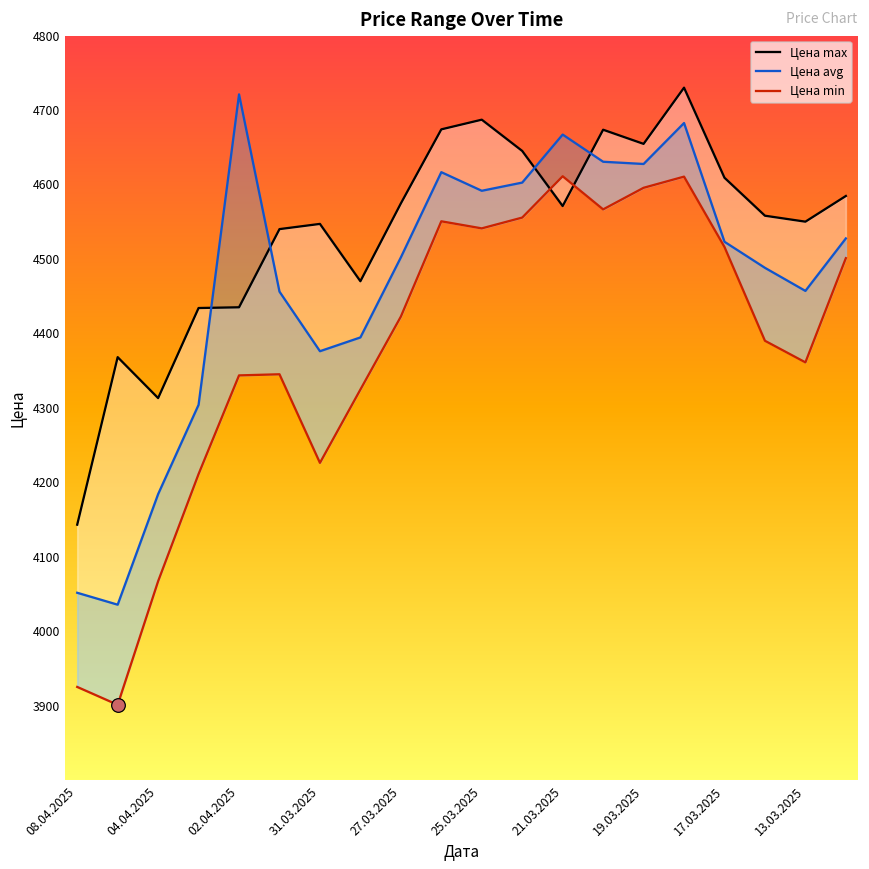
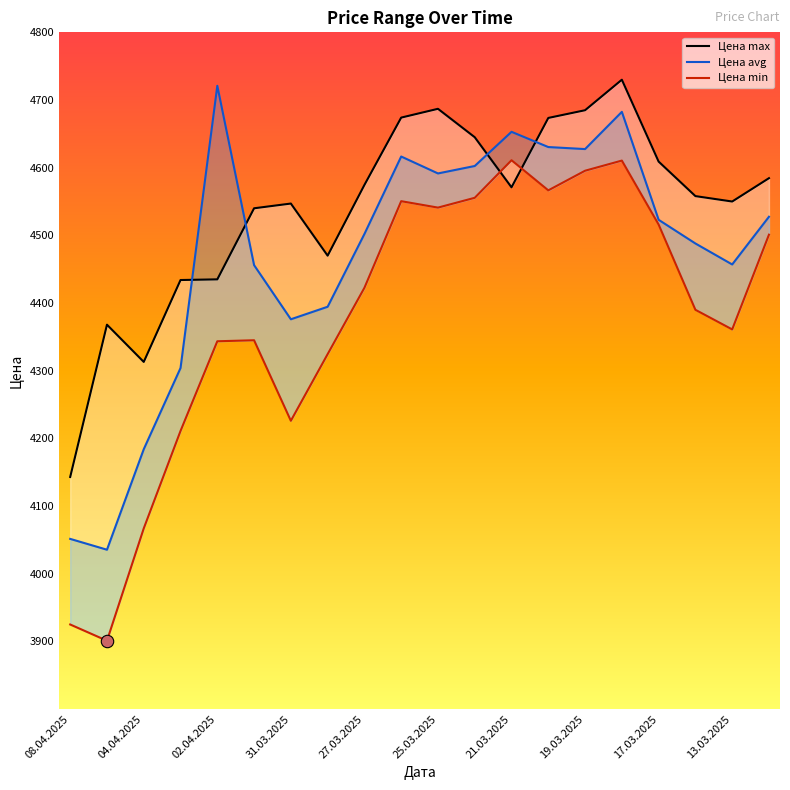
Цена avg, 21.03.2025: 4670 -> 4650
Цена max, 19.03.2025: 4650 -> 4680
